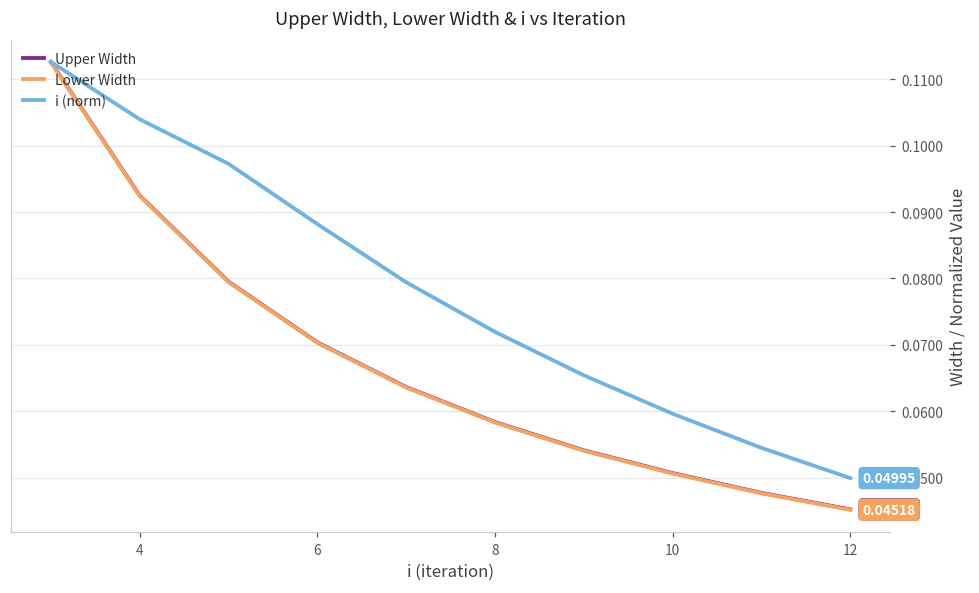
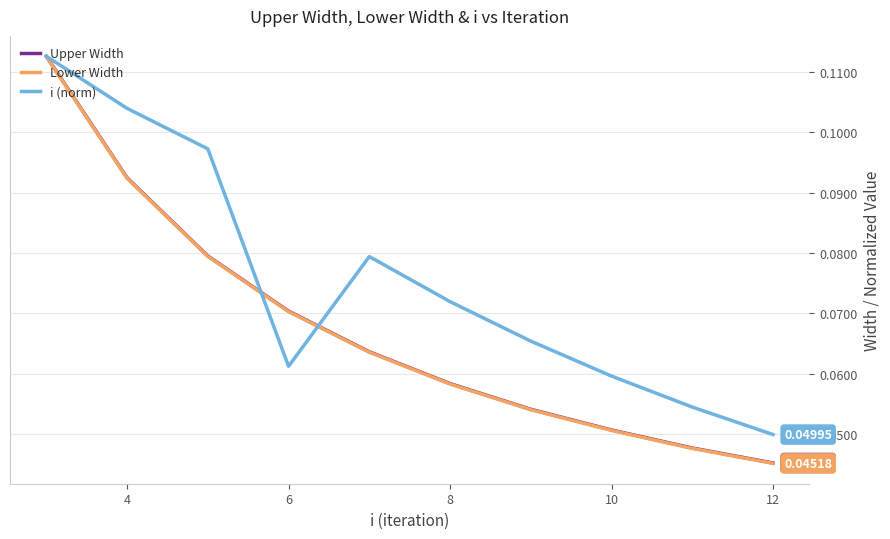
i (norm), 6: 0.088 -> 0.061
